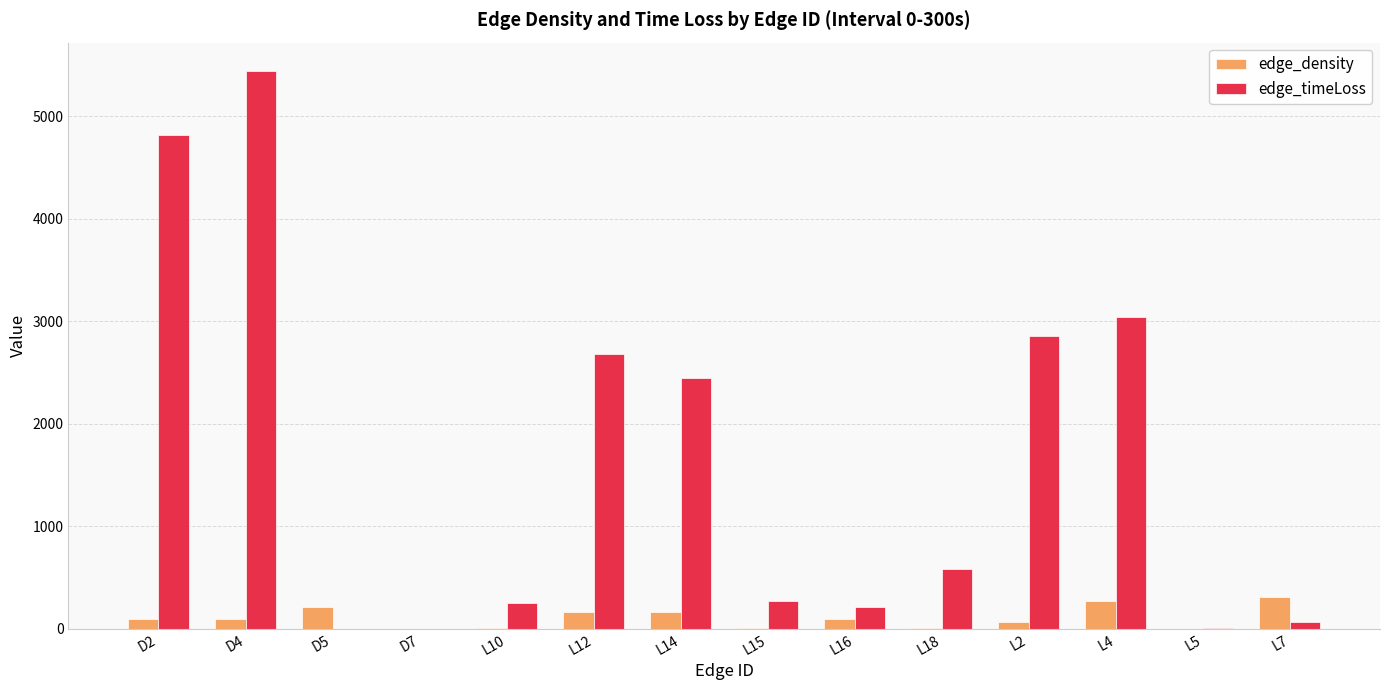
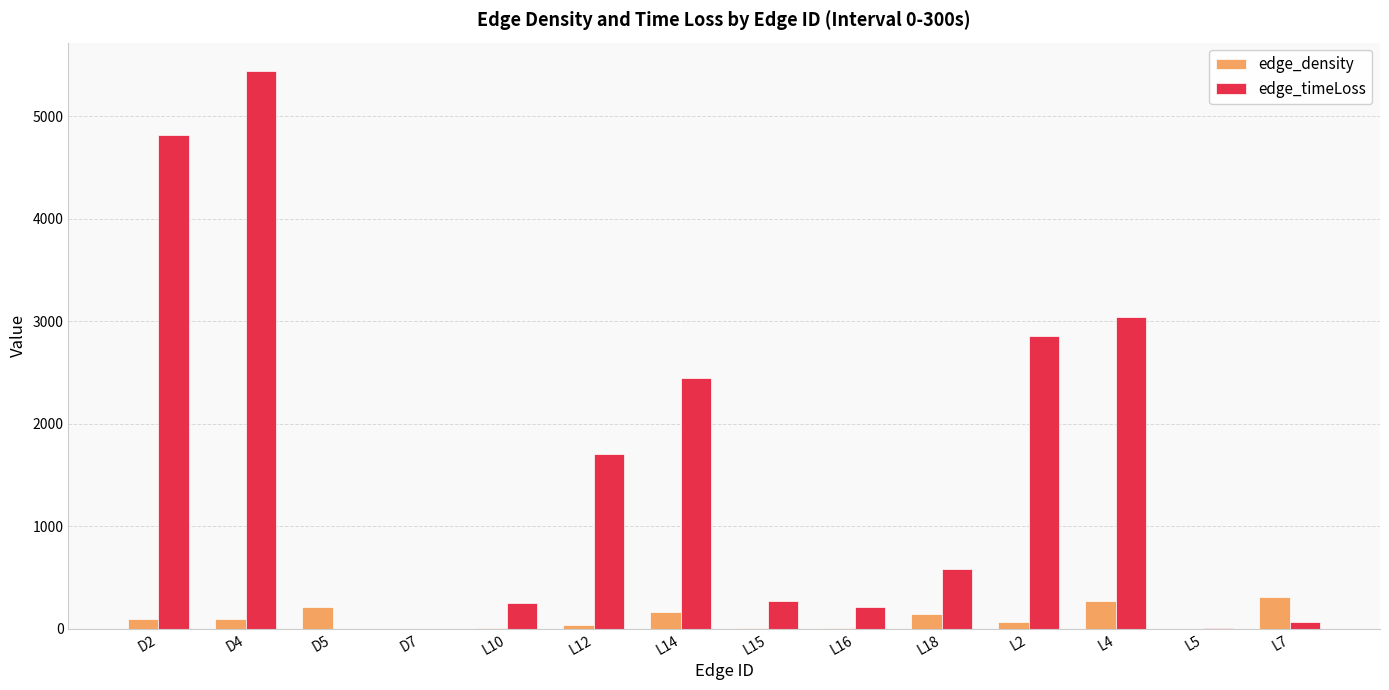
edge_density, L12: 170 -> 40
edge_timeLoss, L12: 2680 -> 1710
edge_density, L16: 100 -> 10
edge_density, L18: 10 -> 140
